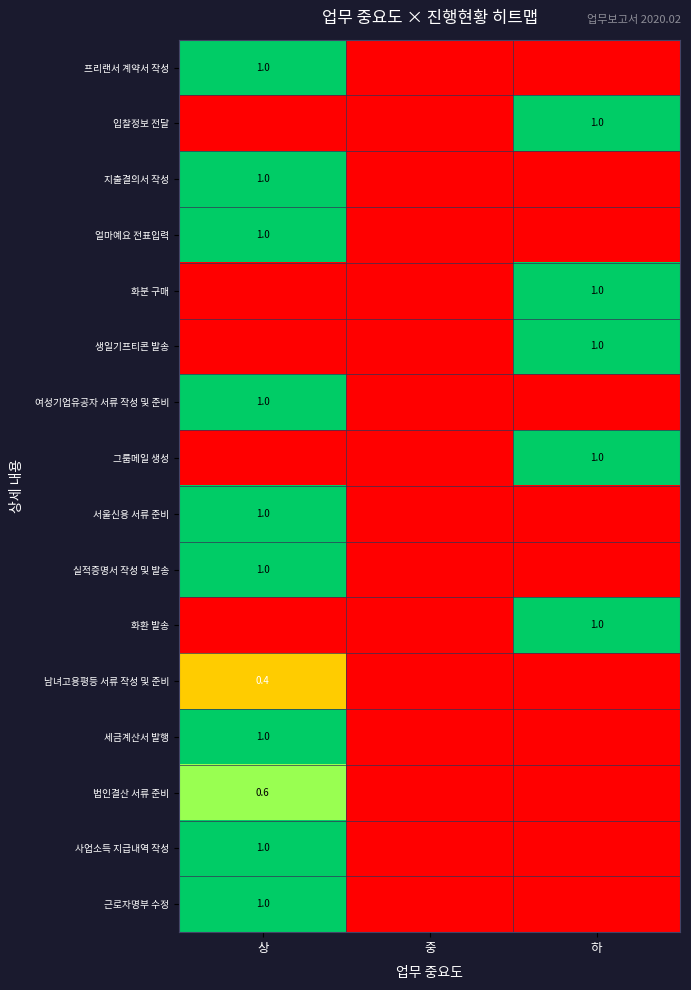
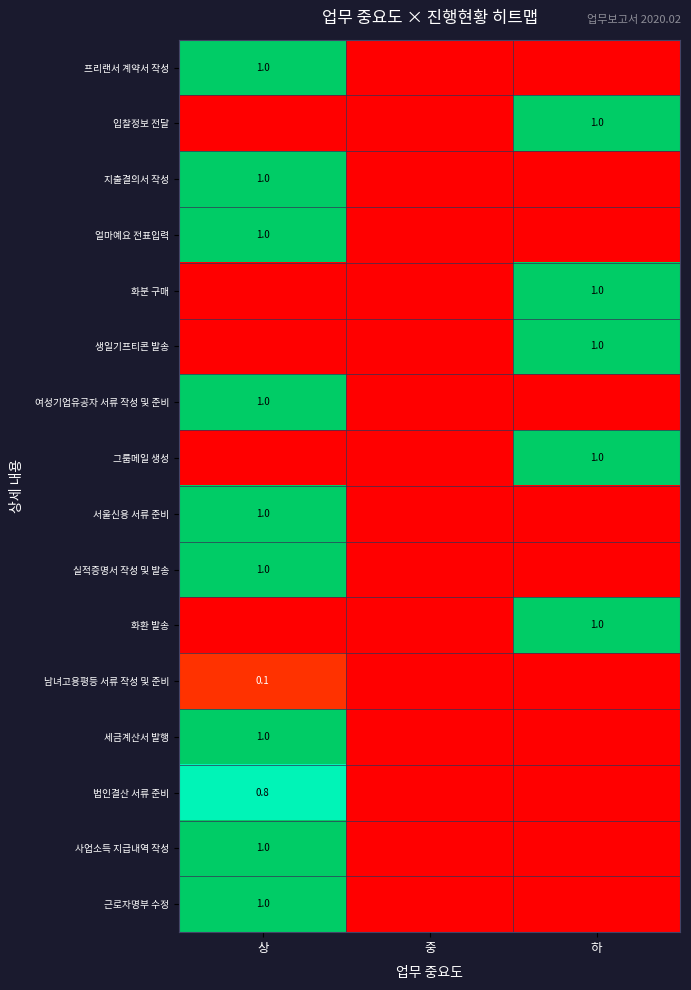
남녀고용평등 서류 작성 및 준비, 상: 0.4 -> 0.1
법인결산 서류 준비, 상: 0.6 -> 0.8
